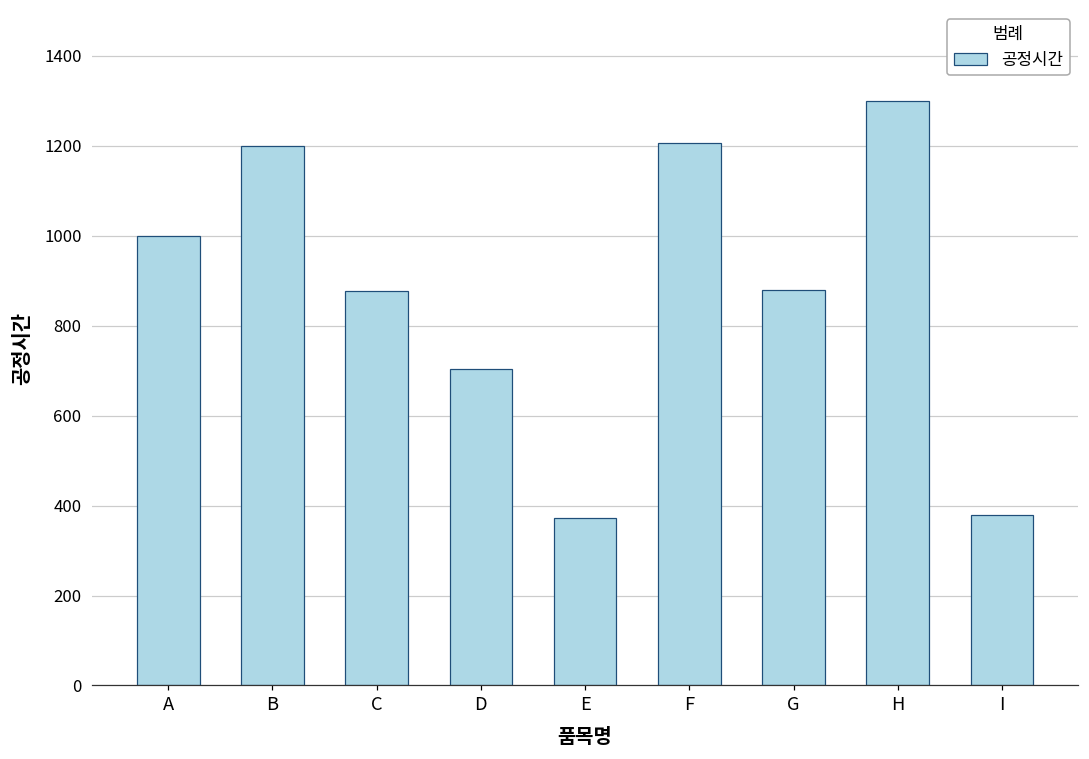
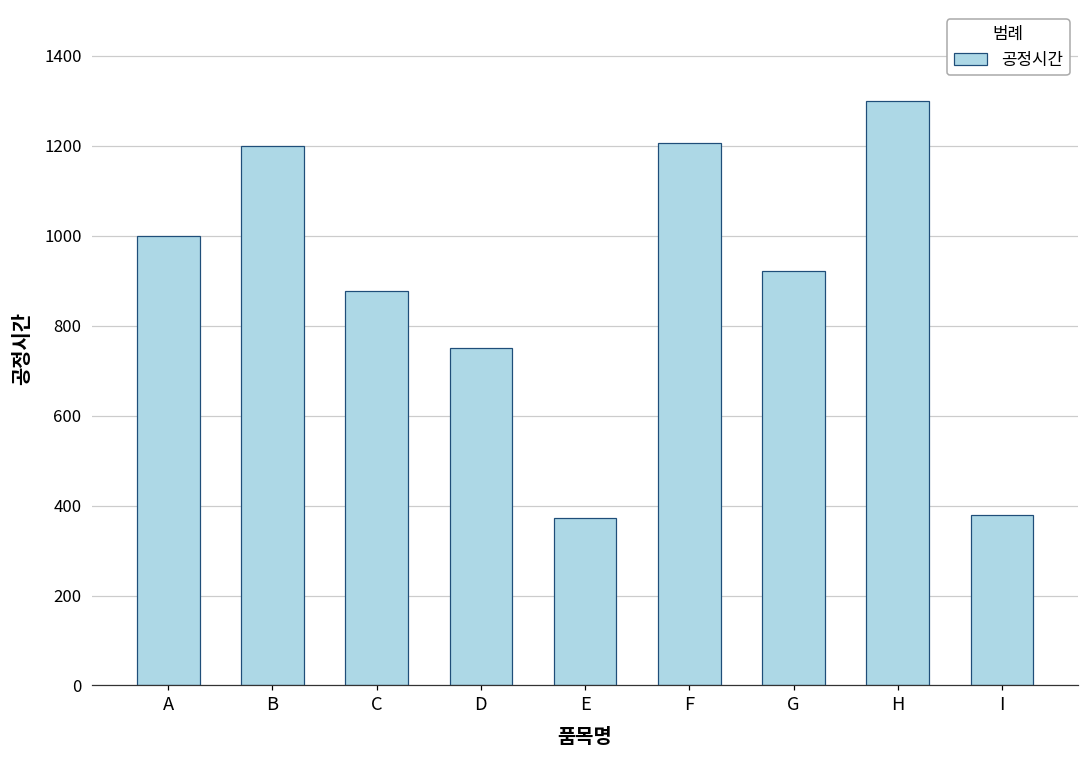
D: 700 -> 750
G: 880 -> 920
